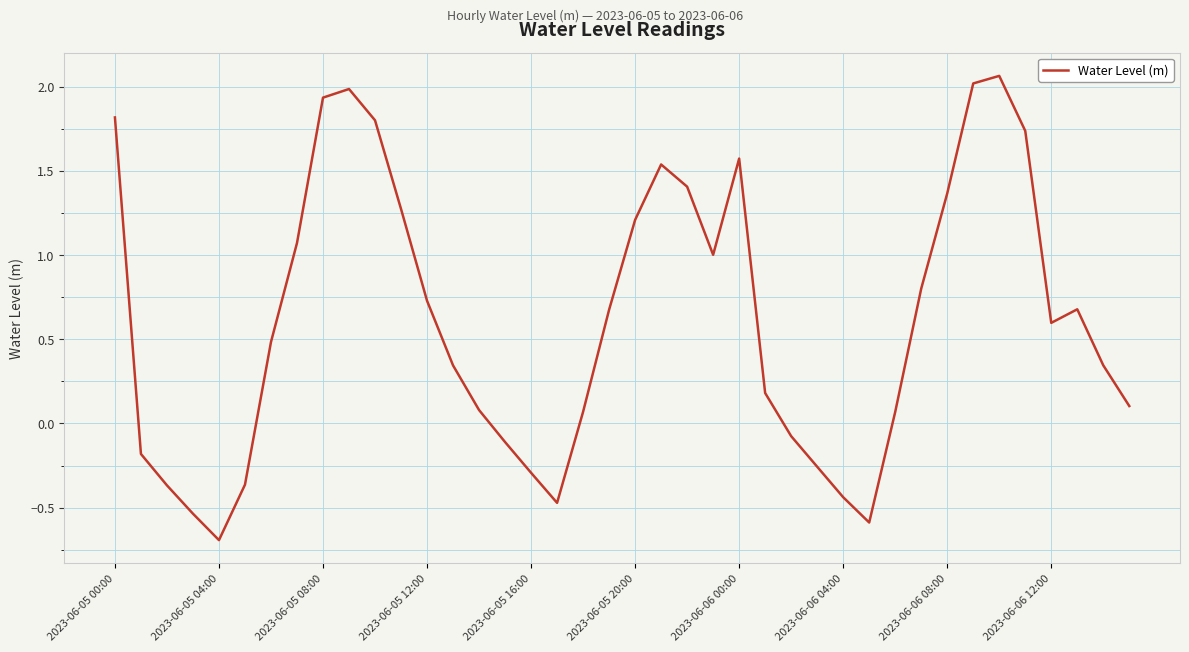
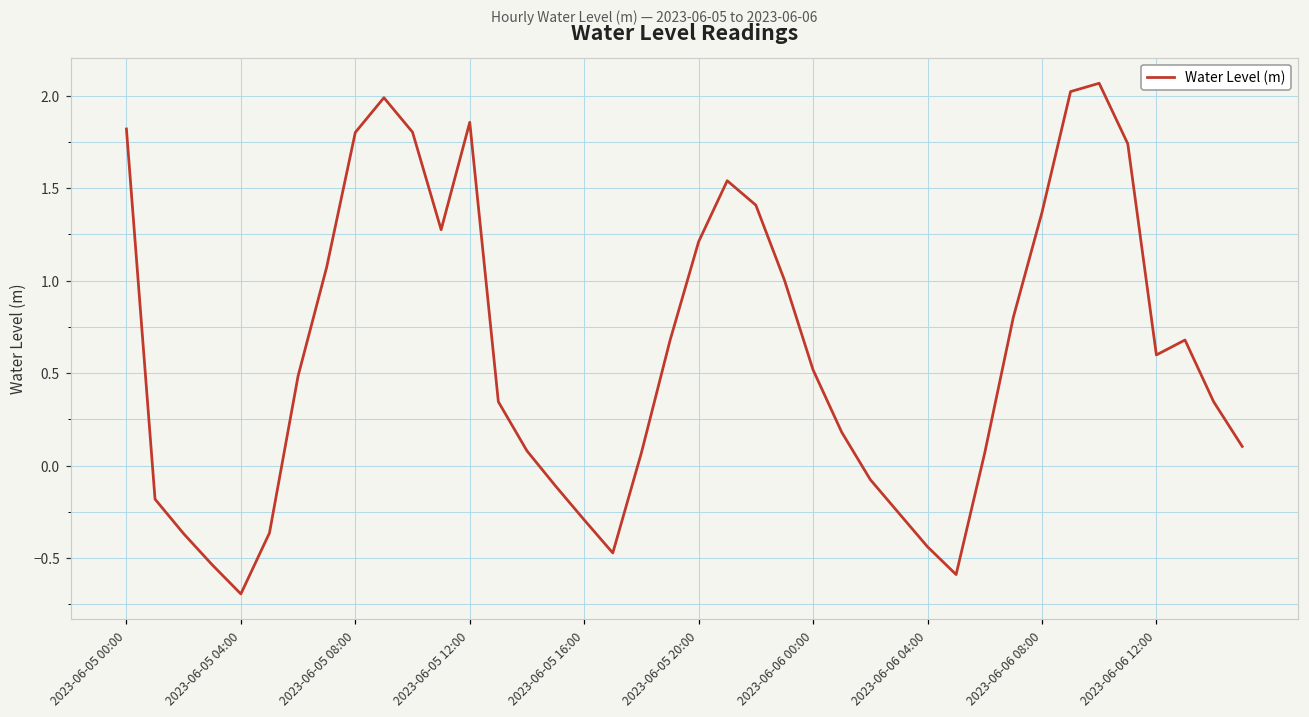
2023-06-05 08:00: 1.94 -> 1.80
2023-06-05 12:00: 0.73 -> 1.86
2023-06-06 00:00: 1.58 -> 0.52
